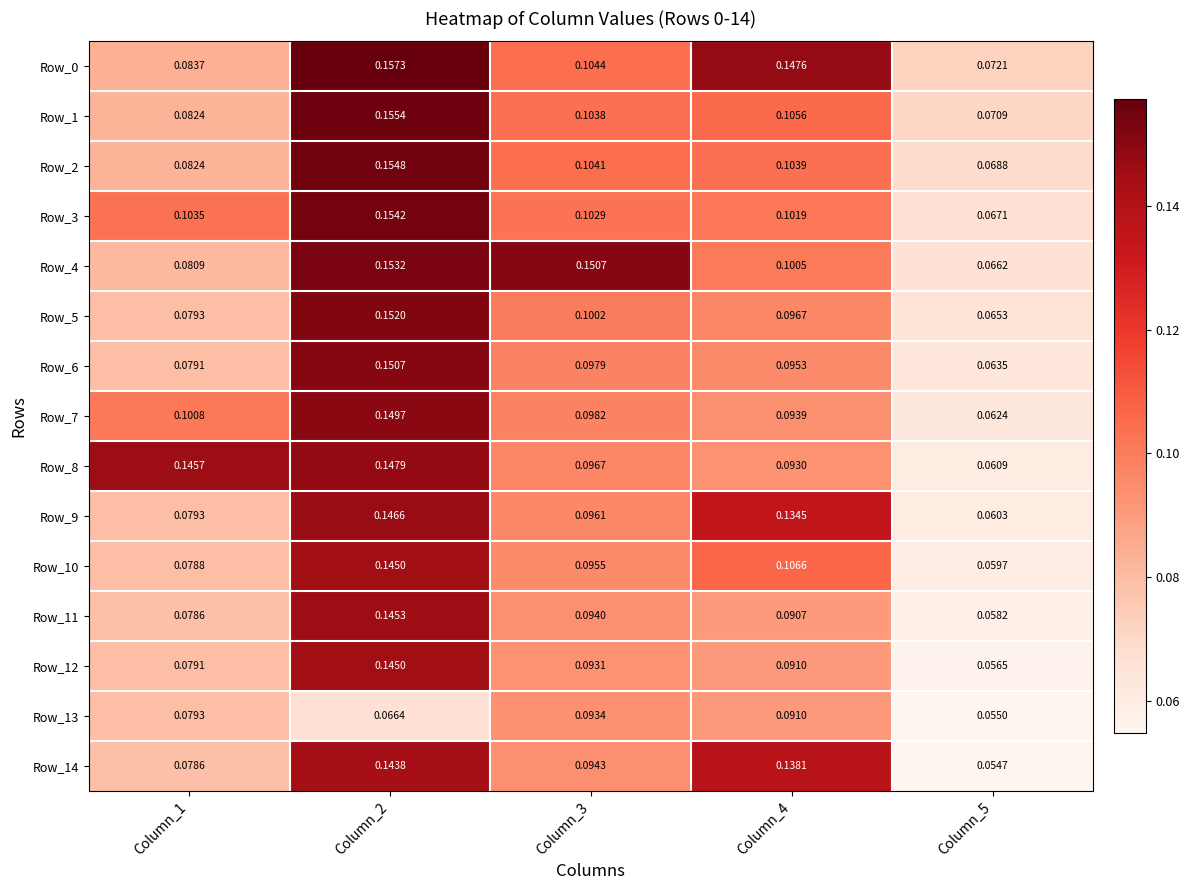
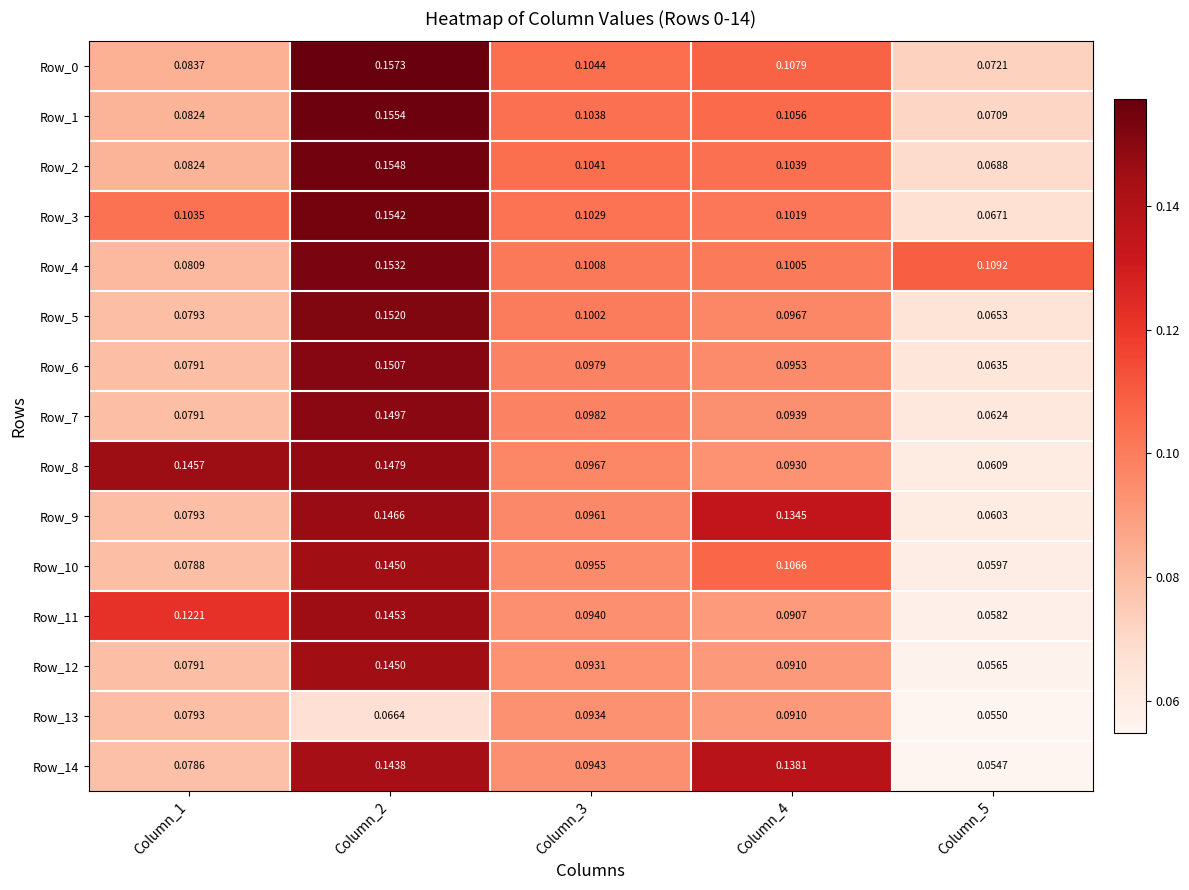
Row_0, Column_4: 0.1476 -> 0.1079
Row_4, Column_3: 0.1507 -> 0.1008
Row_4, Column_5: 0.0662 -> 0.1092
Row_7, Column_1: 0.1008 -> 0.0791
Row_11, Column_1: 0.0786 -> 0.1221
